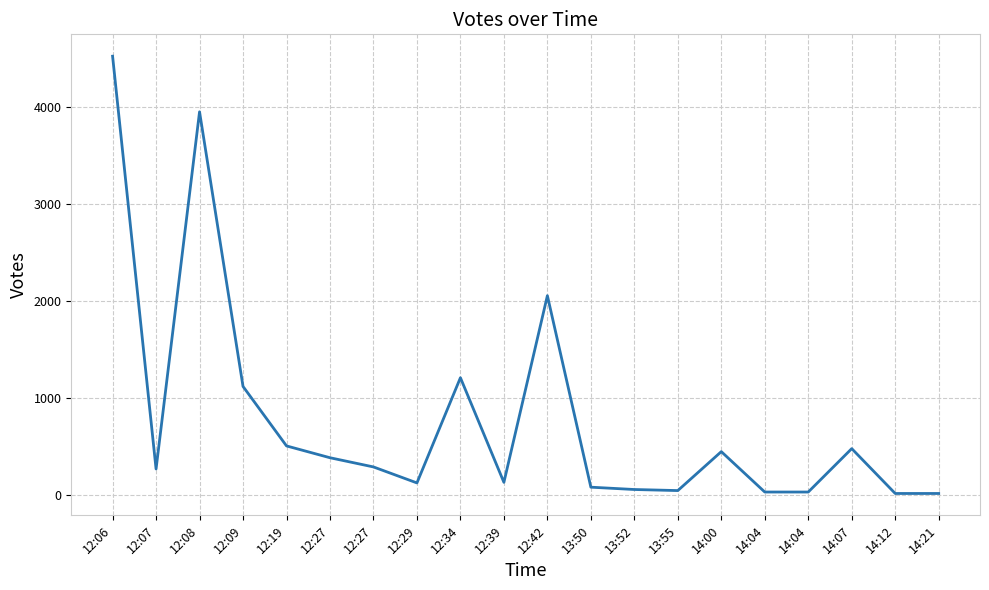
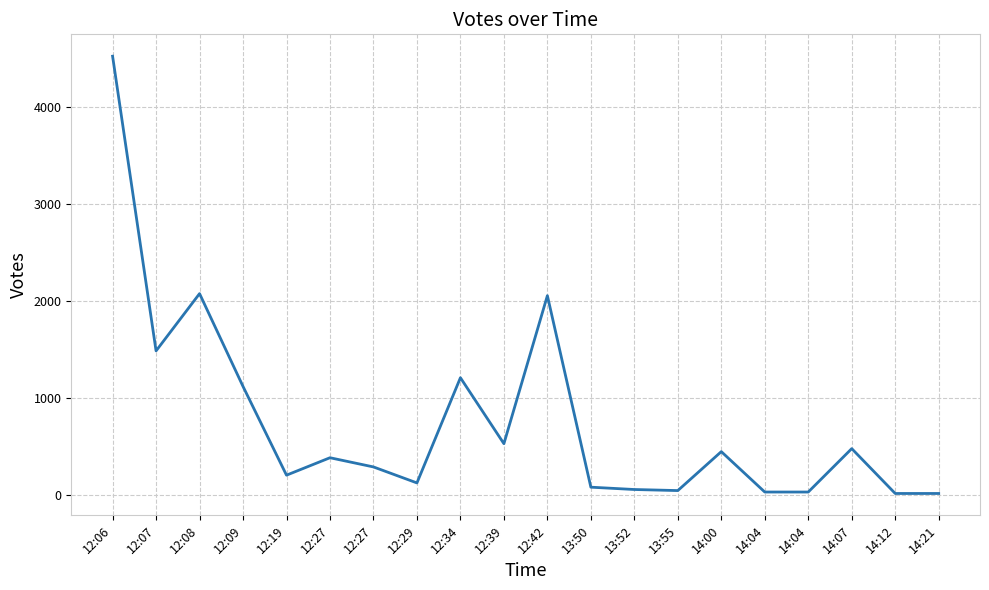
12:07: 300 -> 1500
12:08: 4000 -> 2100
12:19: 500 -> 200
12:39: 100 -> 500
